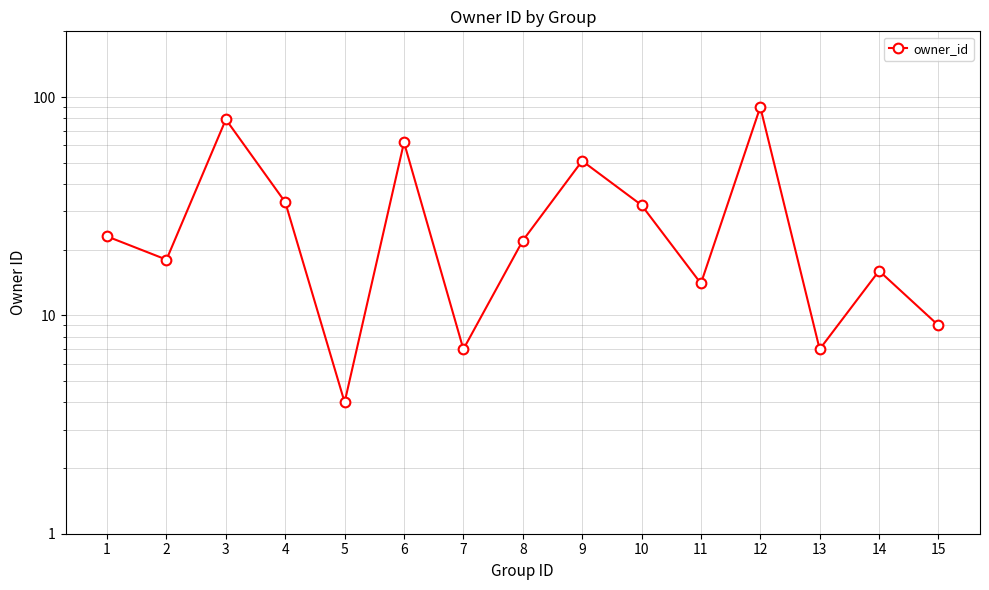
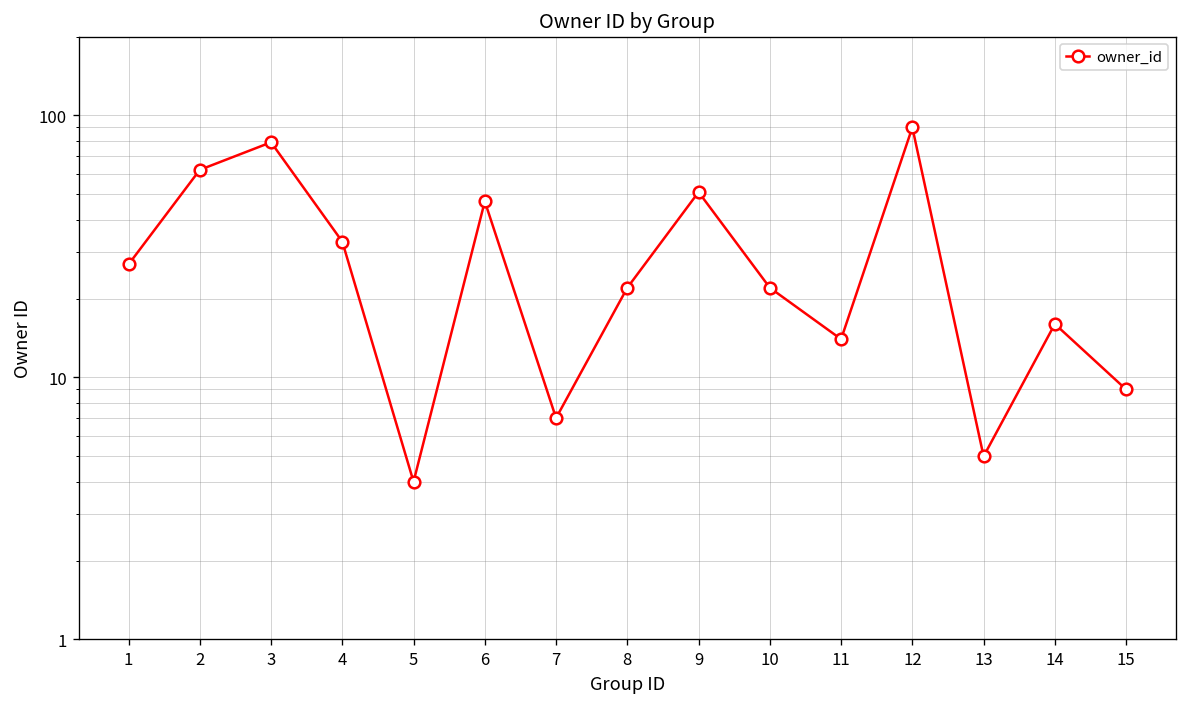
1: 23 -> 27
2: 18 -> 62
6: 62 -> 47
10: 32 -> 22
13: 7 -> 5
